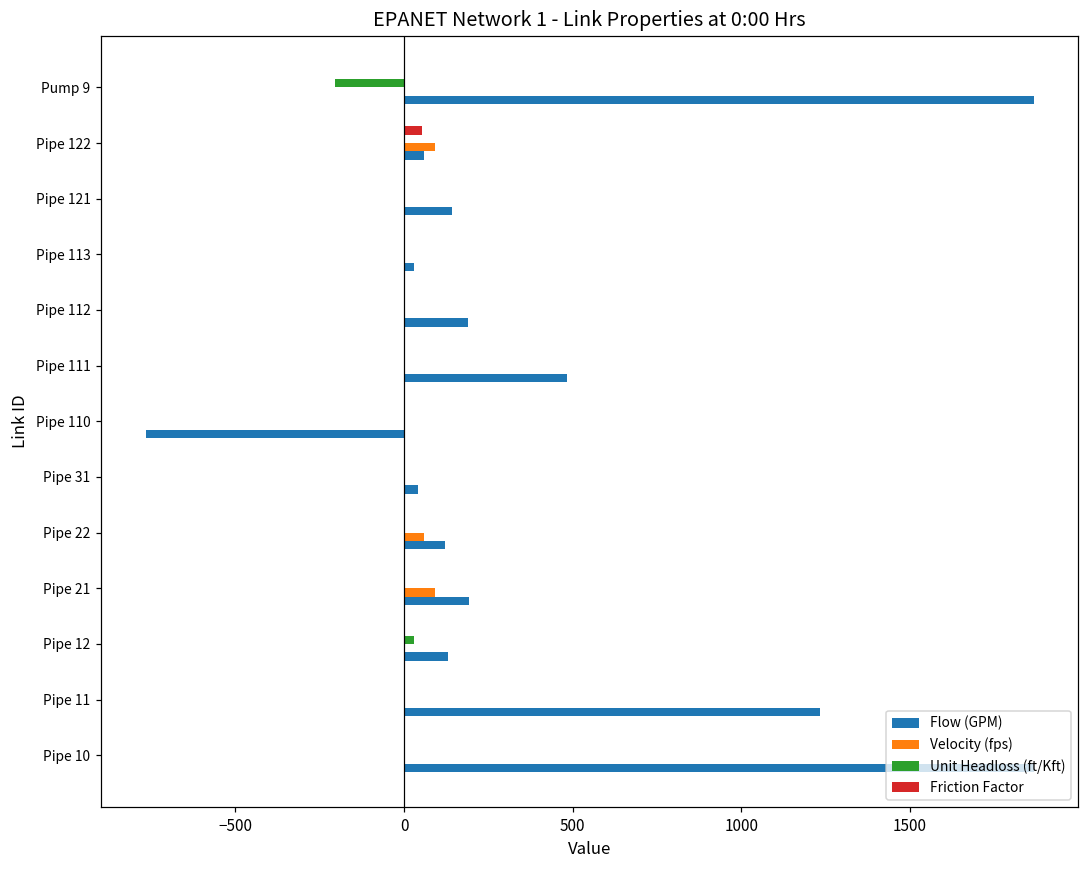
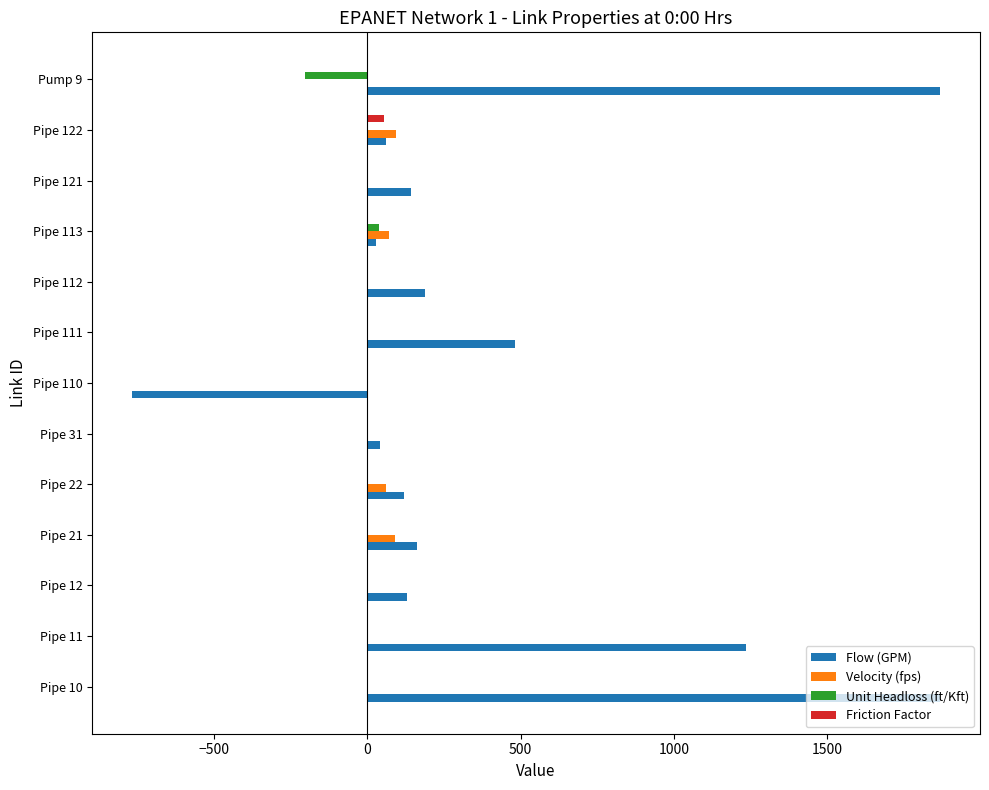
Unit Headloss (ft/Kft), Pipe 113: 0 -> 40
Velocity (fps), Pipe 113: 0 -> 70
Flow (GPM), Pipe 21: 190 -> 160
Unit Headloss (ft/Kft), Pipe 12: 30 -> 0
